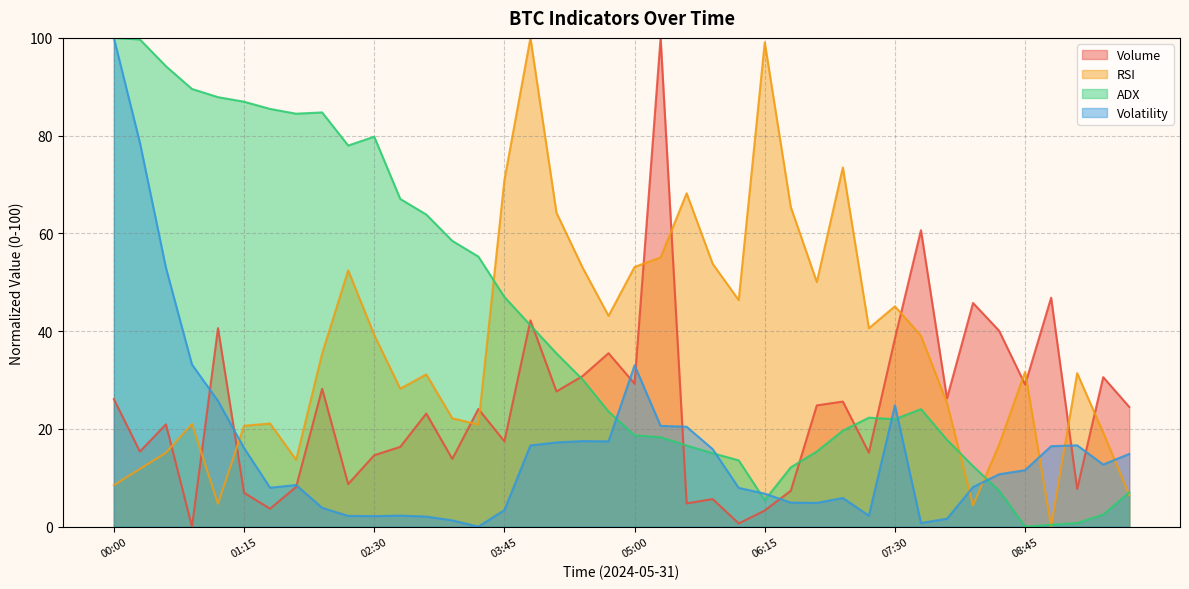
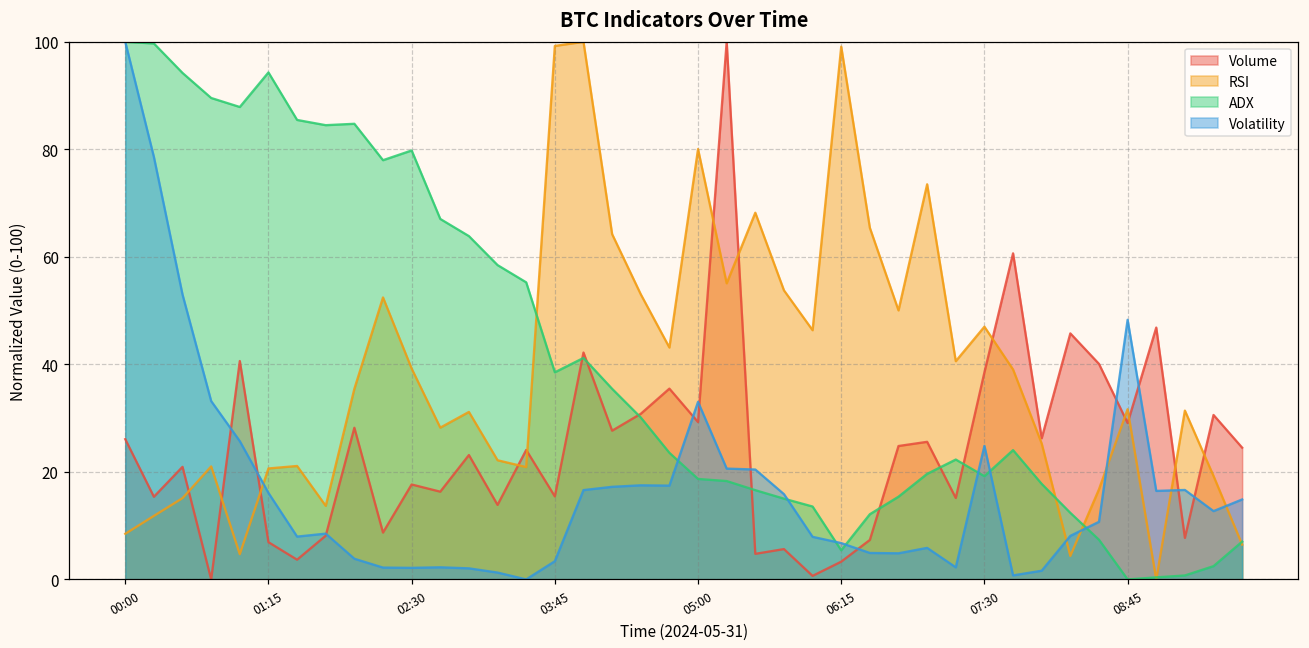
ADX, 01:15: 87 -> 94
Volume, 02:30: 15 -> 18
Volume, 03:45: 17 -> 15
RSI, 03:45: 71 -> 99
ADX, 03:45: 47 -> 39
RSI, 05:00: 53 -> 80
RSI, 07:30: 45 -> 47
ADX, 07:30: 22 -> 19
Volatility, 08:45: 12 -> 48
